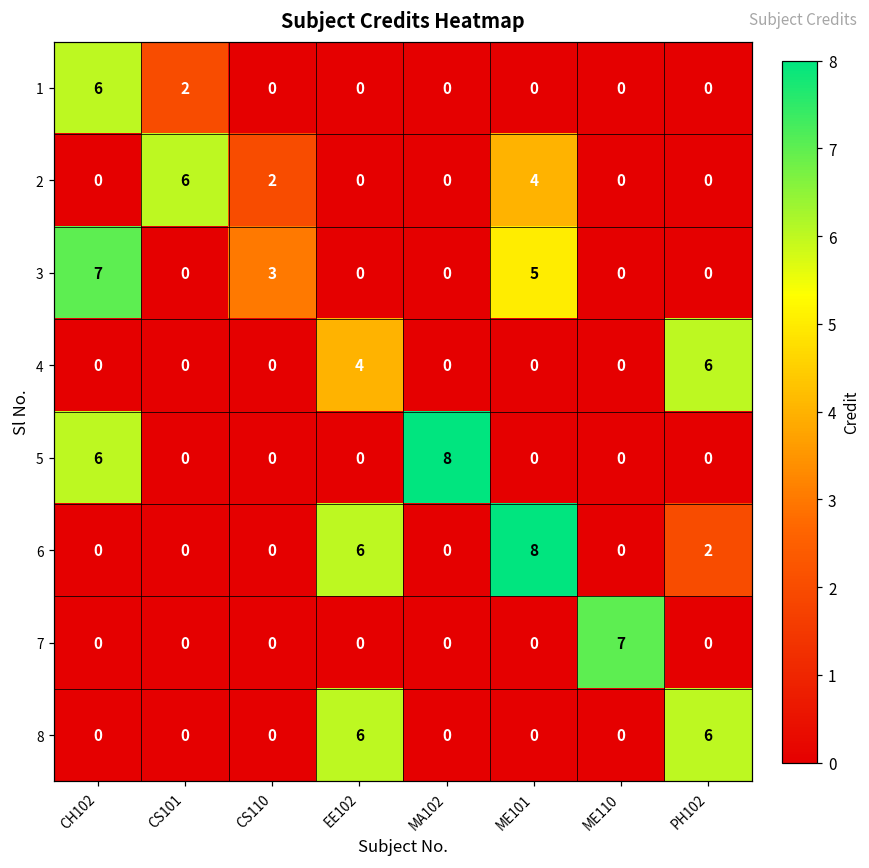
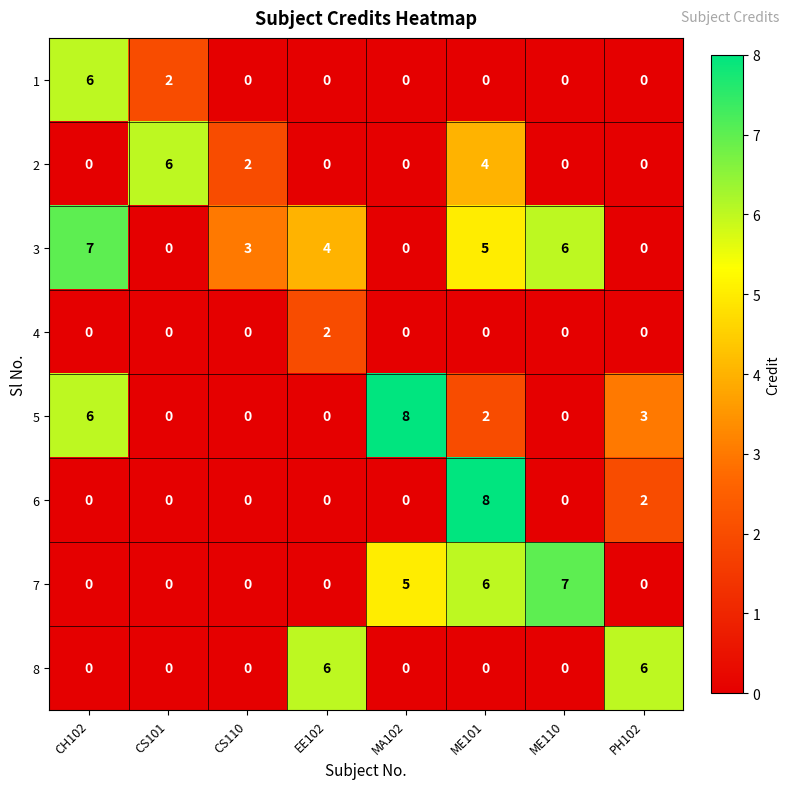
3, EE102: 0 -> 4
3, ME110: 0 -> 6
4, EE102: 4 -> 2
4, PH102: 6 -> 0
5, ME101: 0 -> 2
5, PH102: 0 -> 3
6, EE102: 6 -> 0
7, MA102: 0 -> 5
7, ME101: 0 -> 6
